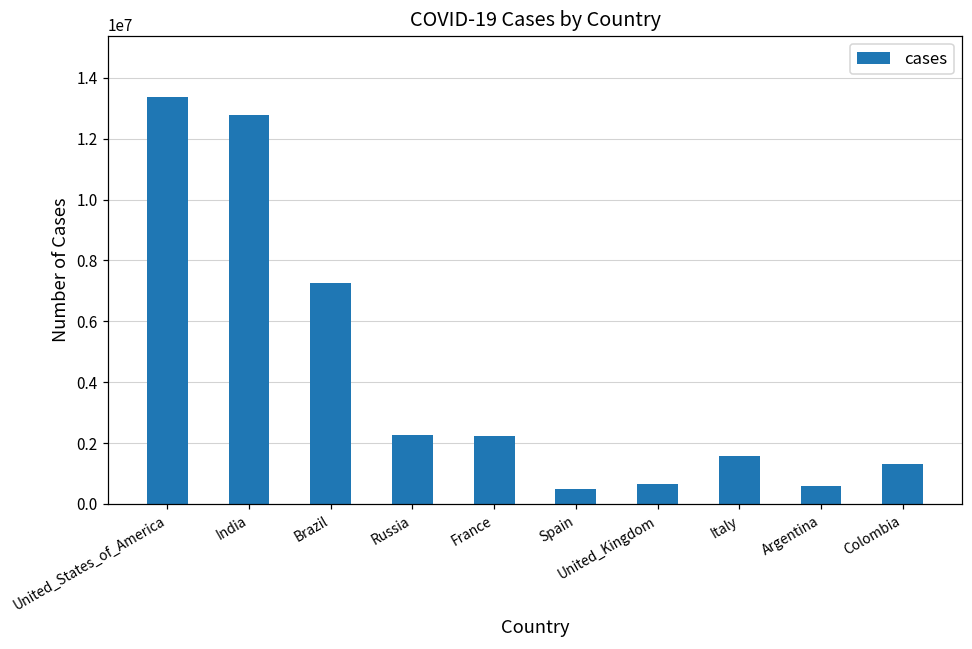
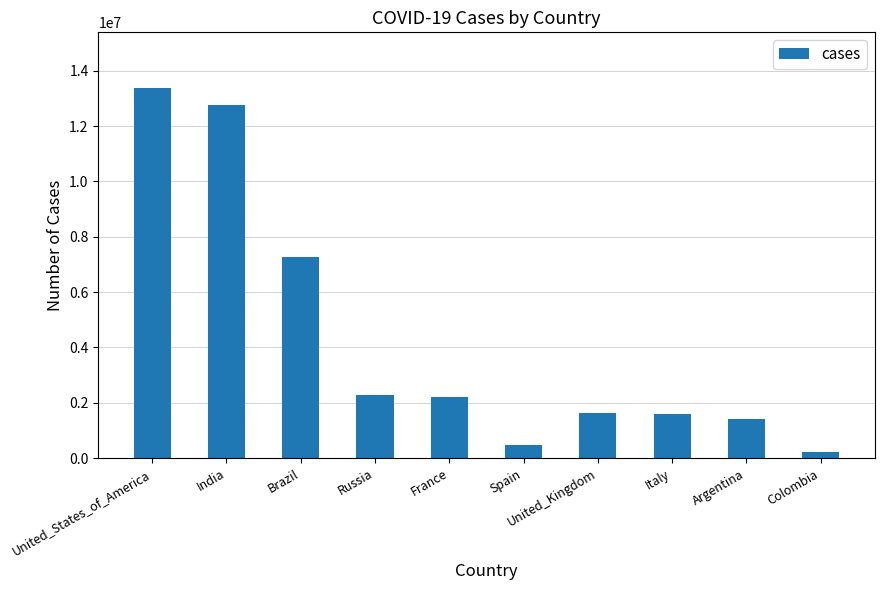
United_Kingdom: 600000 -> 1600000
Argentina: 600000 -> 1400000
Colombia: 1300000 -> 200000
